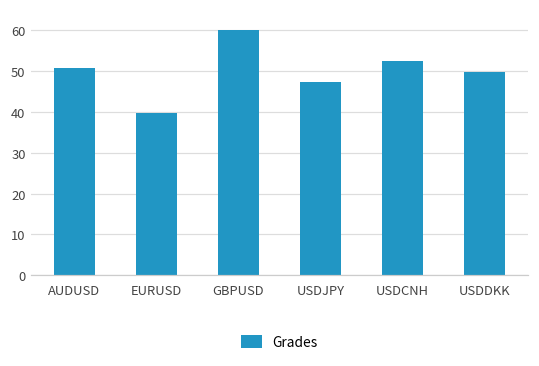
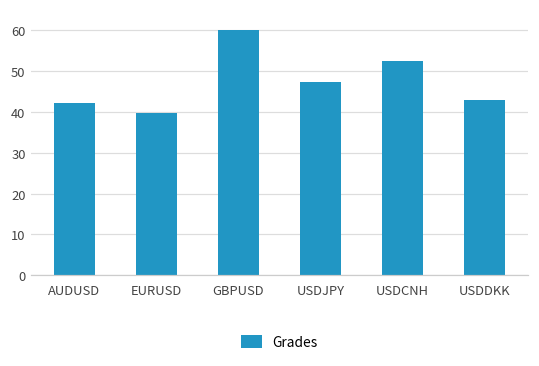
AUDUSD: 51 -> 42
USDDKK: 50 -> 43
